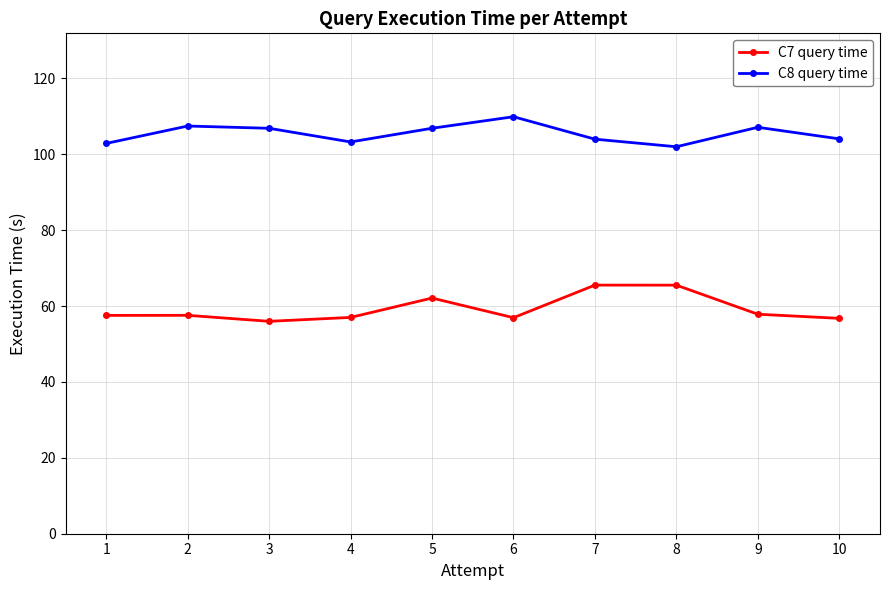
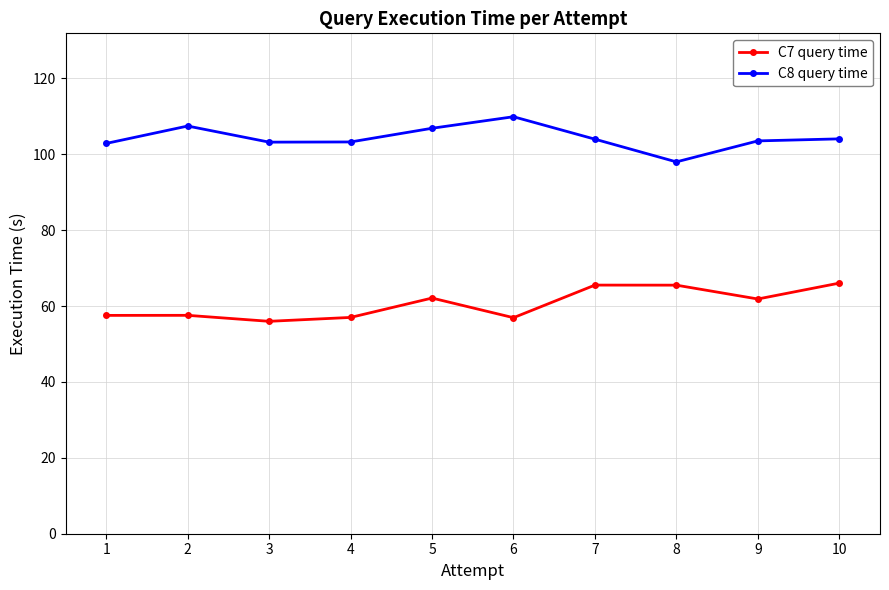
C8 query time, 3: 107 -> 103
C8 query time, 8: 102 -> 98
C7 query time, 9: 58 -> 62
C8 query time, 9: 107 -> 104
C7 query time, 10: 57 -> 66
